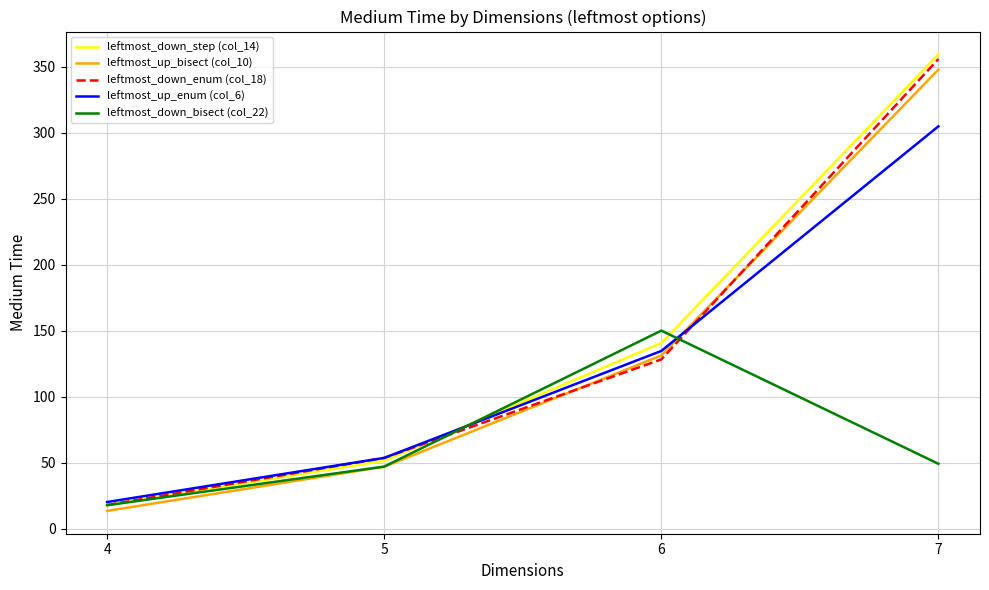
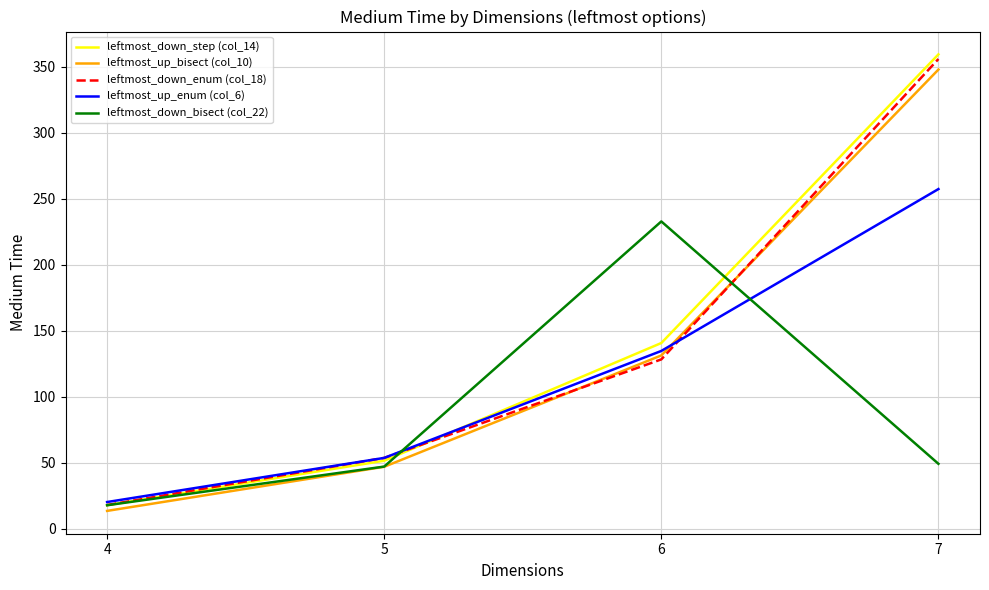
leftmost_down_bisect (col_22), 6: 150 -> 233
leftmost_up_enum (col_6), 7: 305 -> 257
